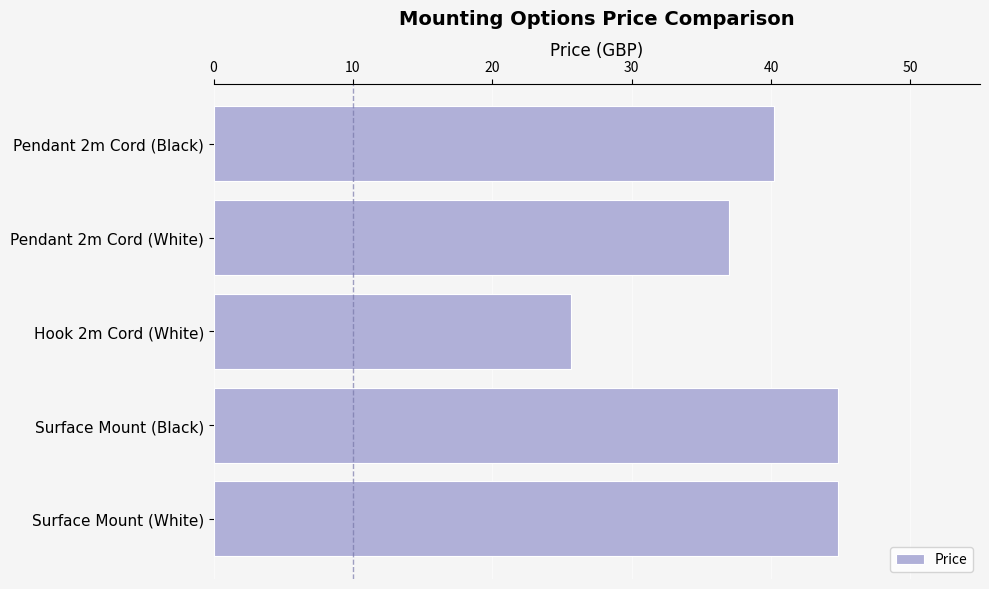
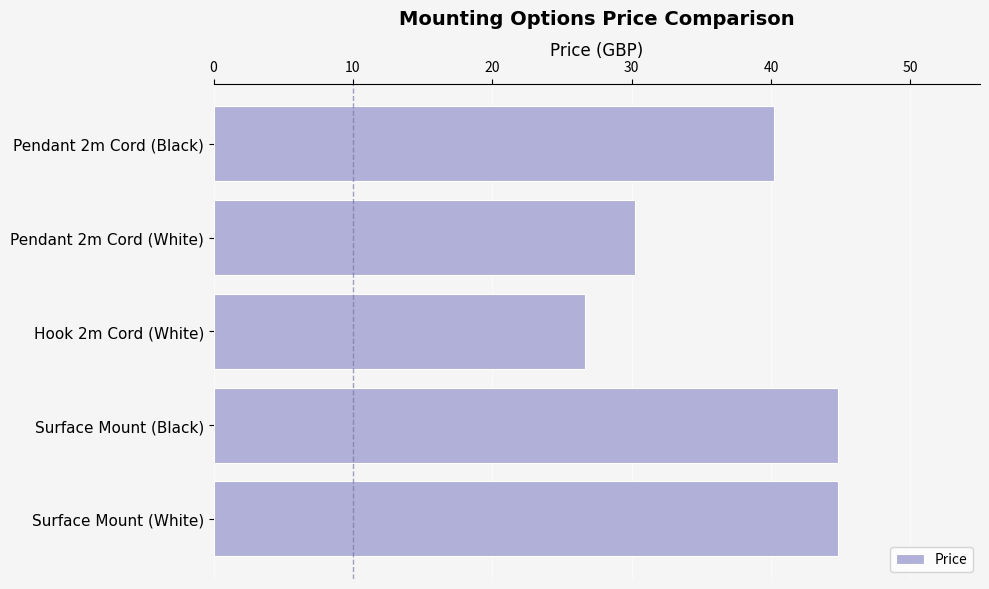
Pendant 2m Cord (White): 37.0 -> 30.2
Hook 2m Cord (White): 25.7 -> 26.7
